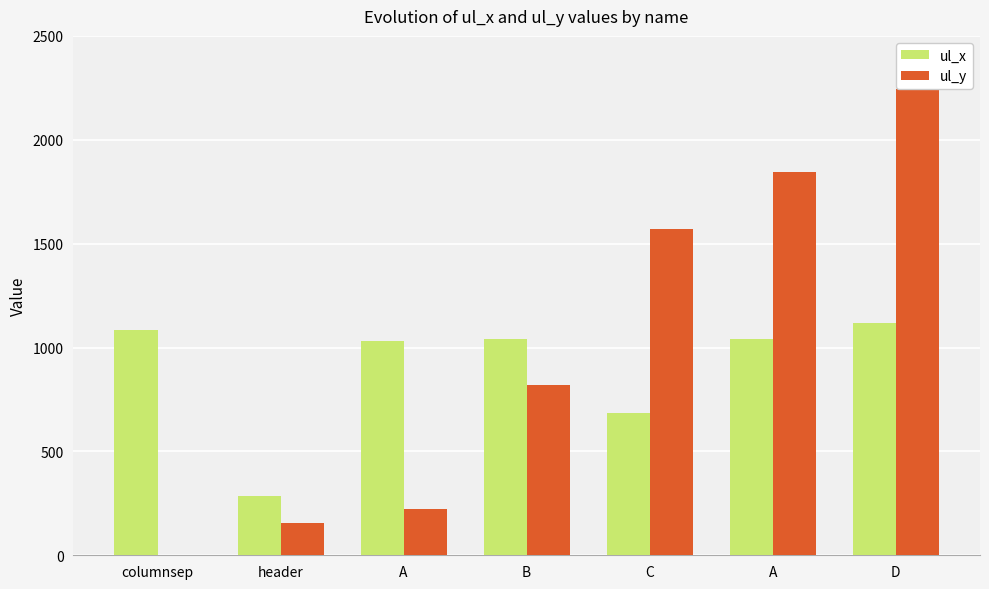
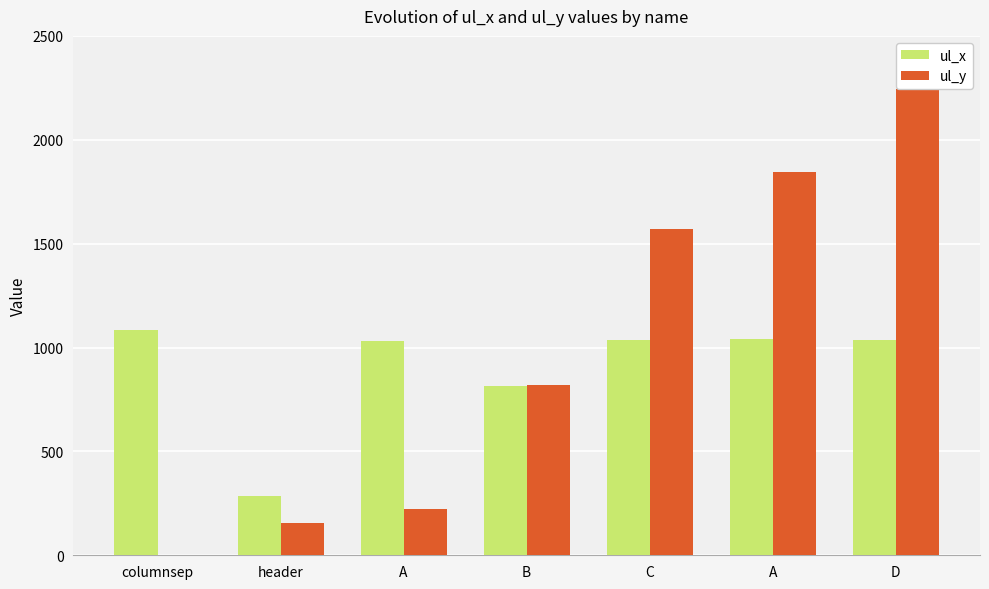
ul_x, B: 1040 -> 810
ul_x, C: 690 -> 1030
ul_x, D: 1120 -> 1040
